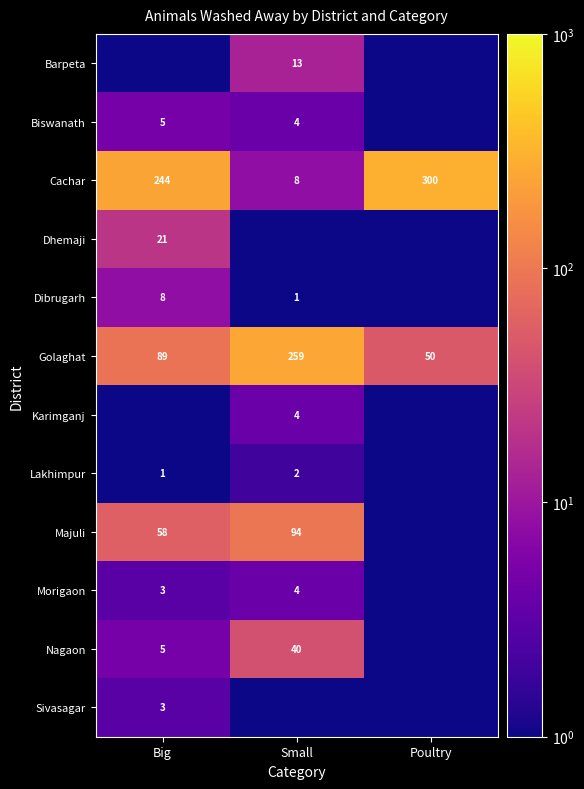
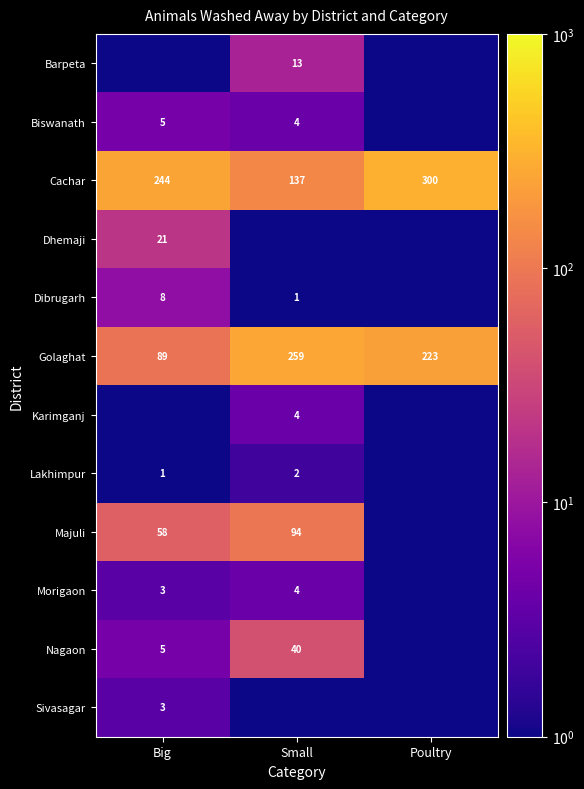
Cachar, Small: 8 -> 137
Golaghat, Poultry: 50 -> 223
